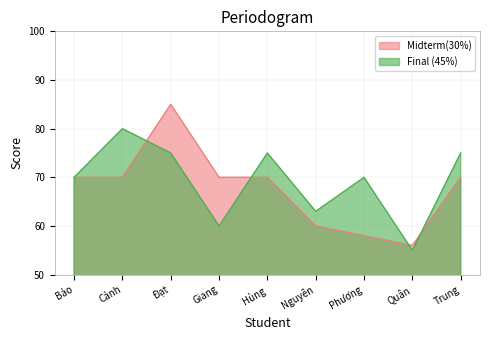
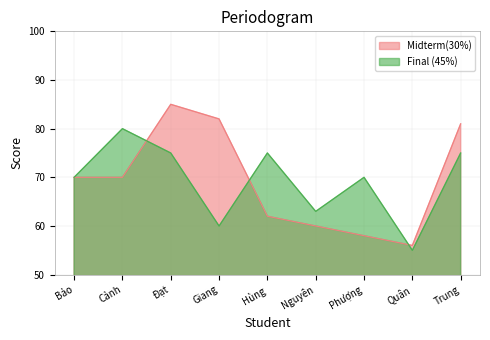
Midterm(30%), Giang: 70 -> 82
Midterm(30%), Hùng: 70 -> 62
Midterm(30%), Trung: 70 -> 81
